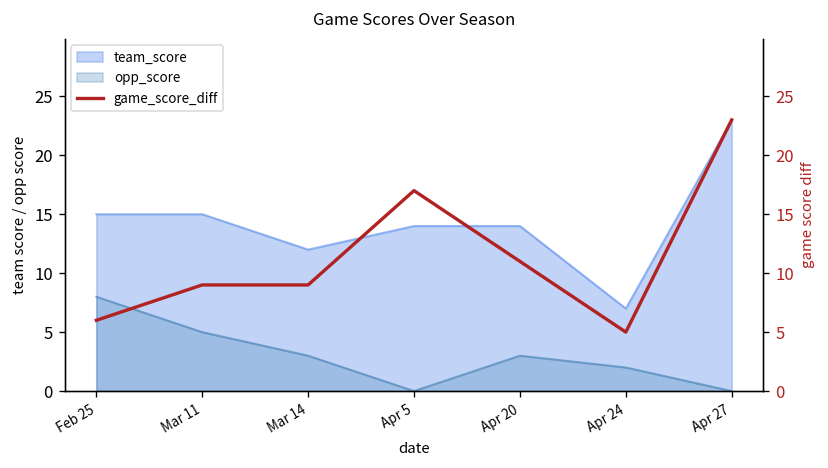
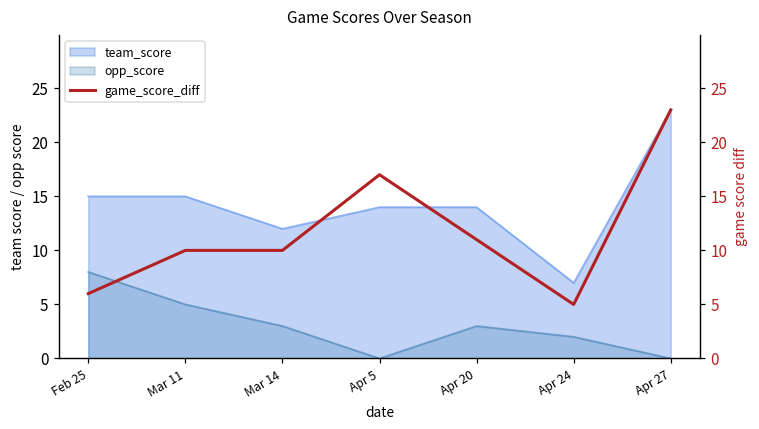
game_score_diff, Mar 11: 9 -> 10
game_score_diff, Mar 14: 9 -> 10
